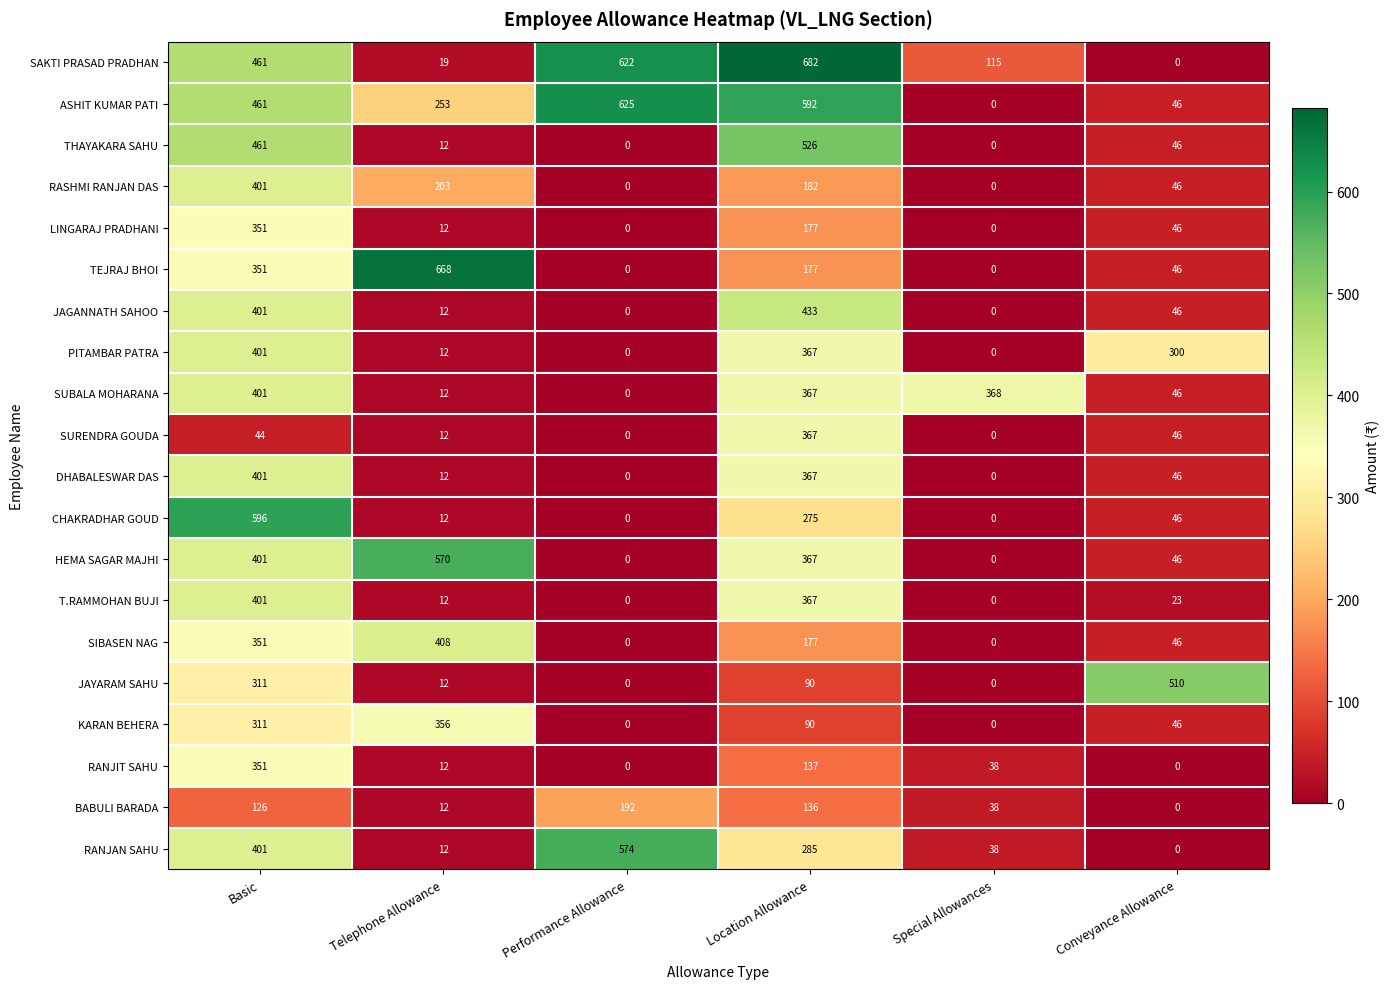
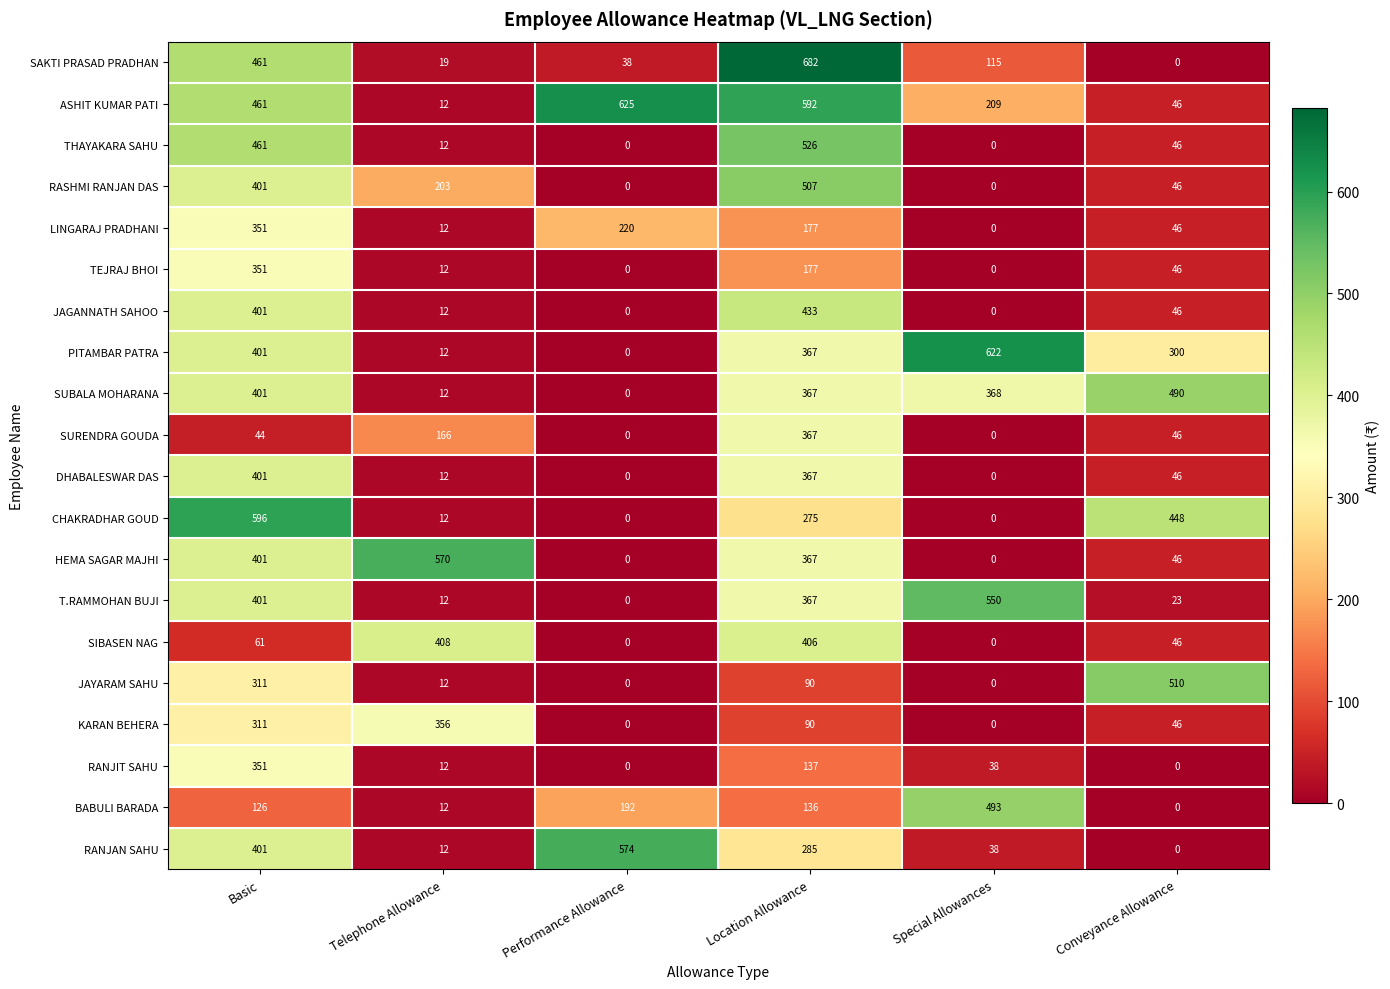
SAKTI PRASAD PRADHAN, Performance Allowance: 622 -> 38
ASHIT KUMAR PATI, Telephone Allowance: 253 -> 12
ASHIT KUMAR PATI, Special Allowances: 0 -> 209
RASHMI RANJAN DAS, Location Allowance: 182 -> 507
LINGARAJ PRADHANI, Performance Allowance: 0 -> 220
TEJRAJ BHOI, Telephone Allowance: 668 -> 12
PITAMBAR PATRA, Special Allowances: 0 -> 622
SUBALA MOHARANA, Conveyance Allowance: 46 -> 490
SURENDRA GOUDA, Telephone Allowance: 12 -> 166
CHAKRADHAR GOUD, Conveyance Allowance: 46 -> 448
T.RAMMOHAN BUJI, Special Allowances: 0 -> 550
SIBASEN NAG, Basic: 351 -> 61
SIBASEN NAG, Location Allowance: 177 -> 406
BABULI BARADA, Special Allowances: 38 -> 493
